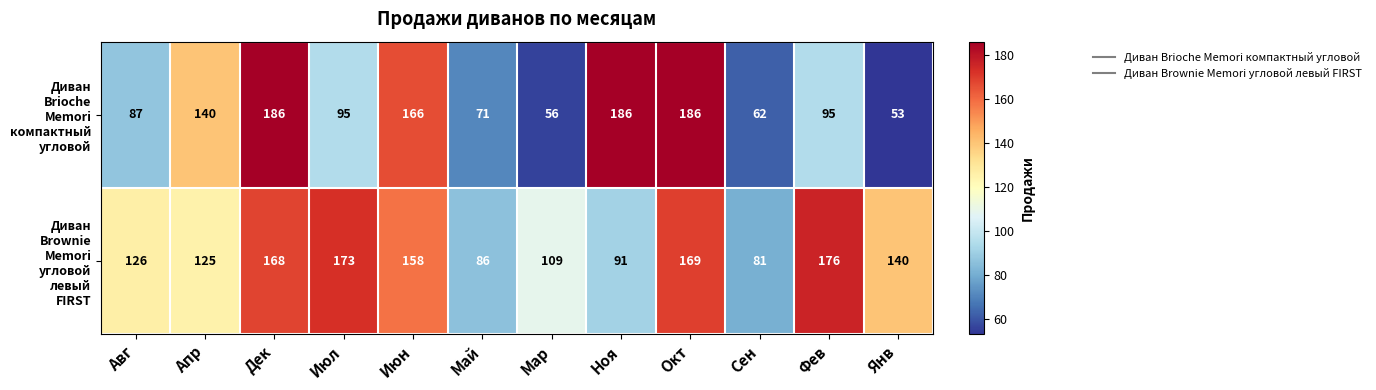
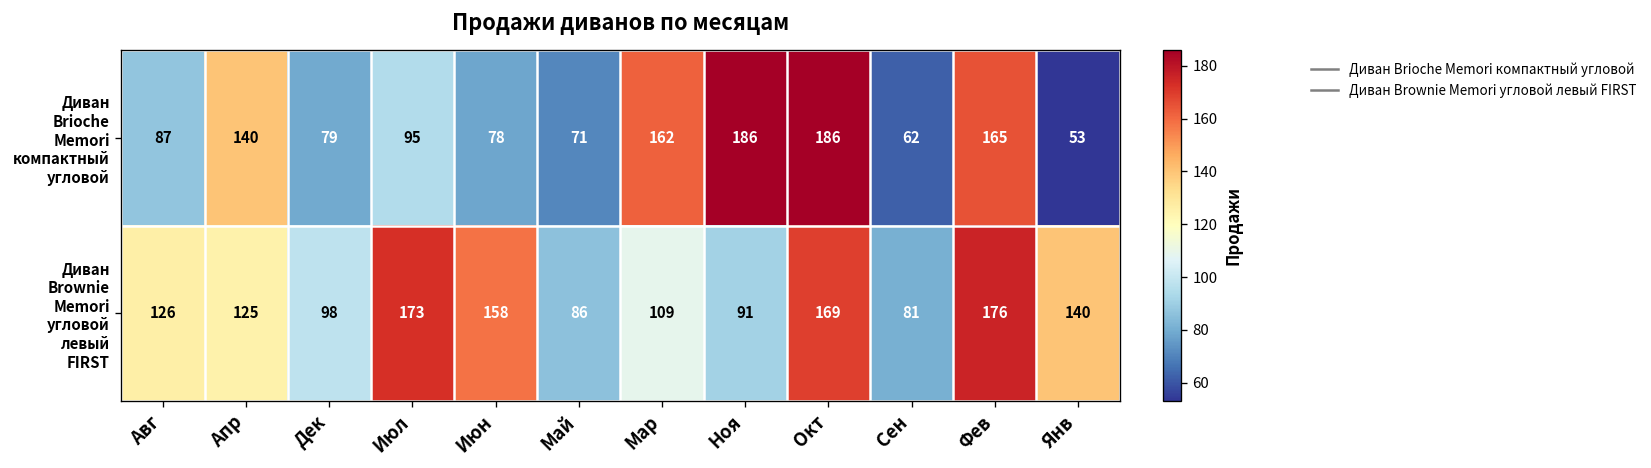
Диван Brioche Memori компактный угловой, Дек: 186 -> 79
Диван Brioche Memori компактный угловой, Июн: 166 -> 78
Диван Brioche Memori компактный угловой, Мар: 56 -> 162
Диван Brioche Memori компактный угловой, Фев: 95 -> 165
Диван Brownie Memori угловой левый FIRST, Дек: 168 -> 98
